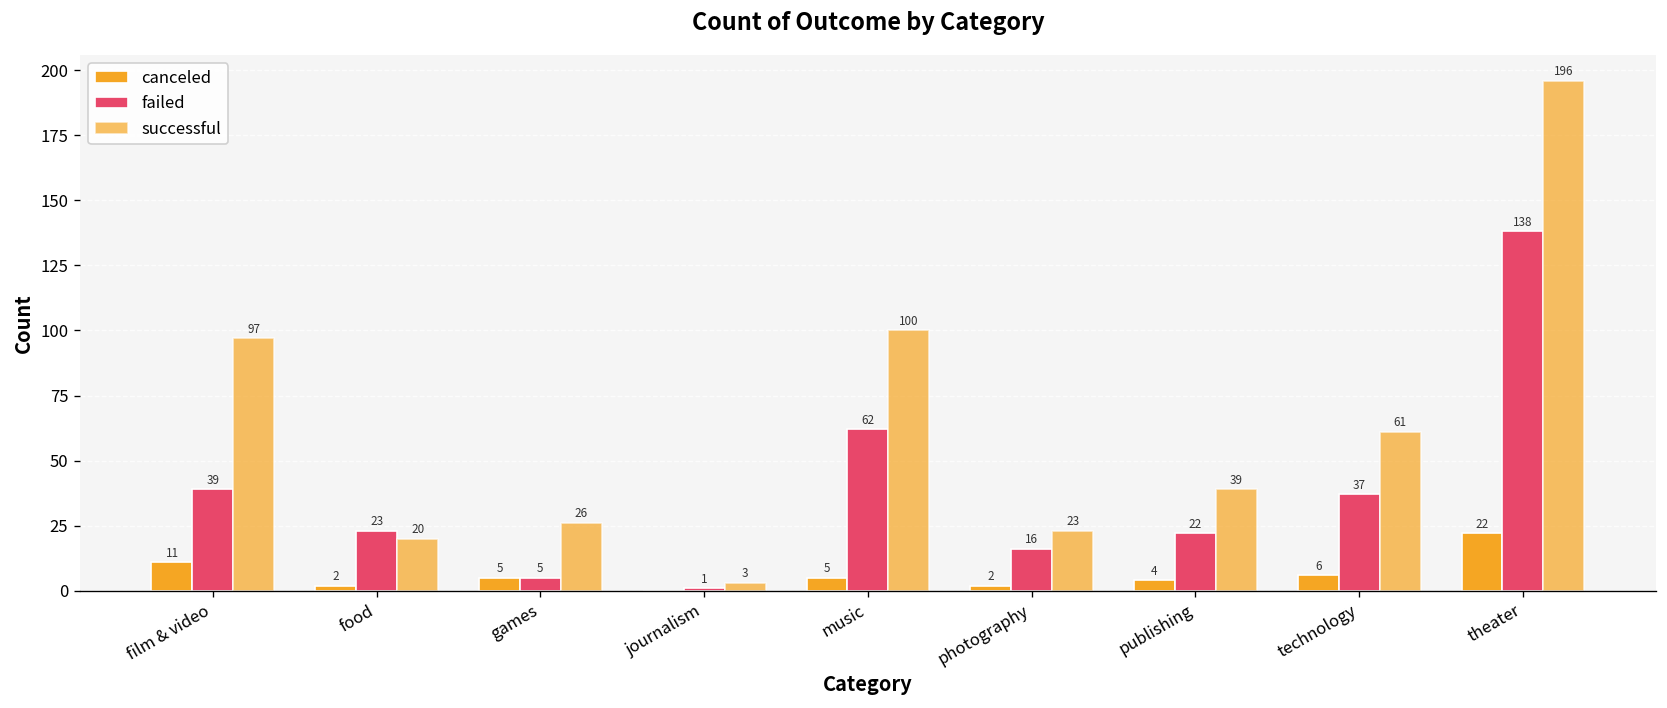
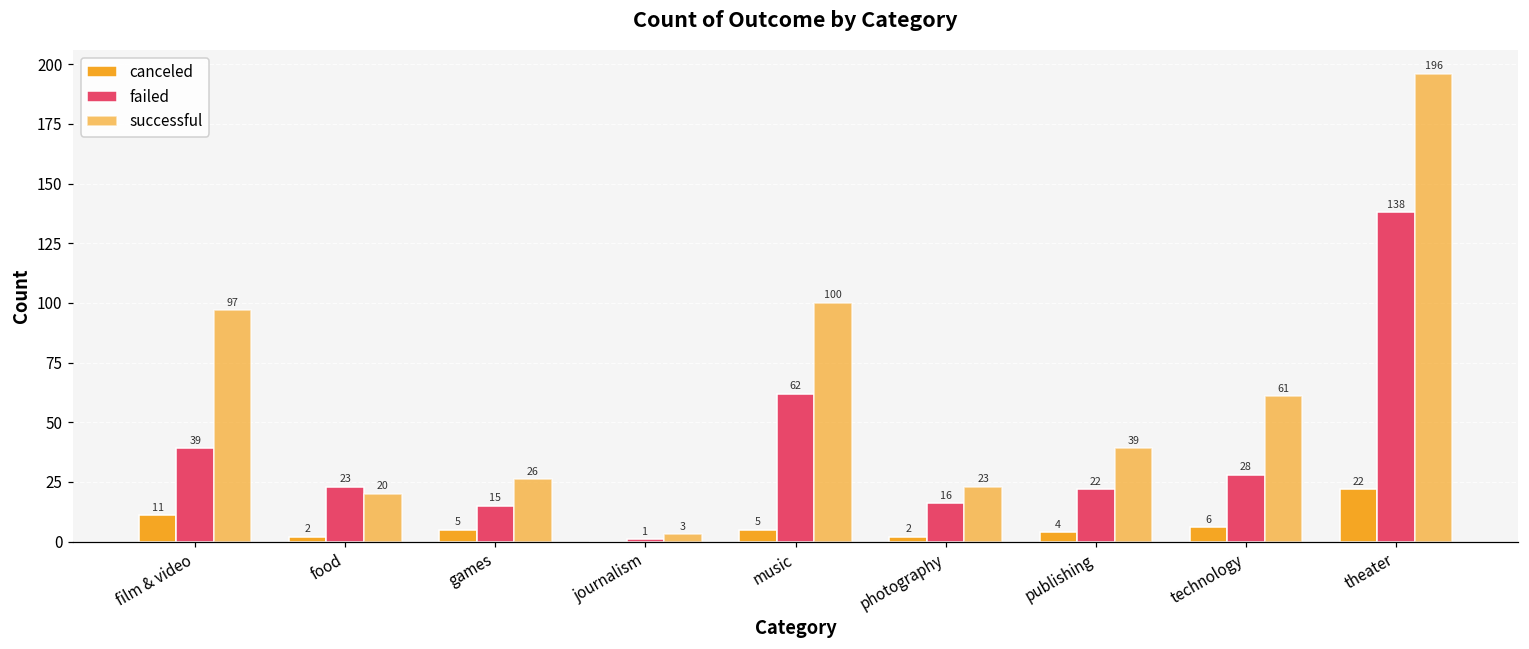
failed, games: 5 -> 15
failed, technology: 37 -> 28
